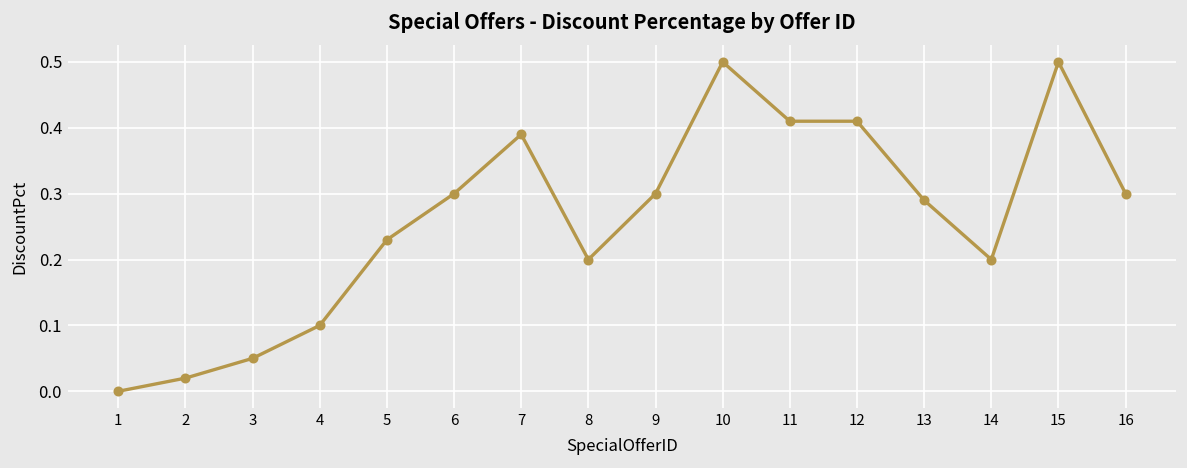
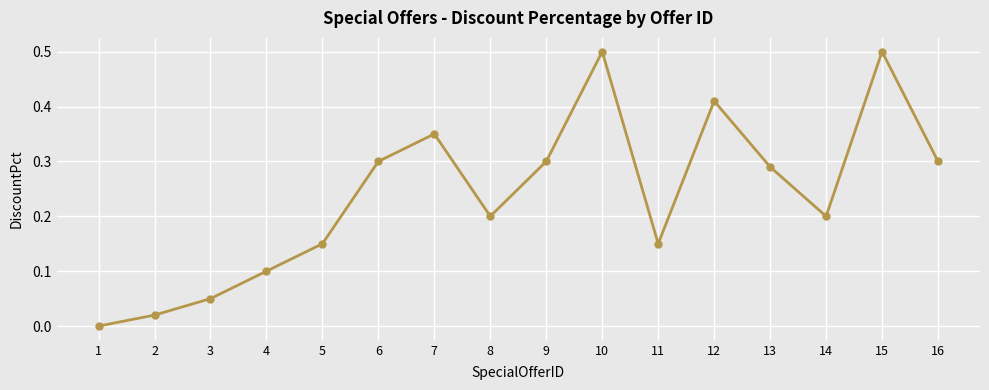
5: 0.23 -> 0.15
7: 0.39 -> 0.35
11: 0.41 -> 0.15
